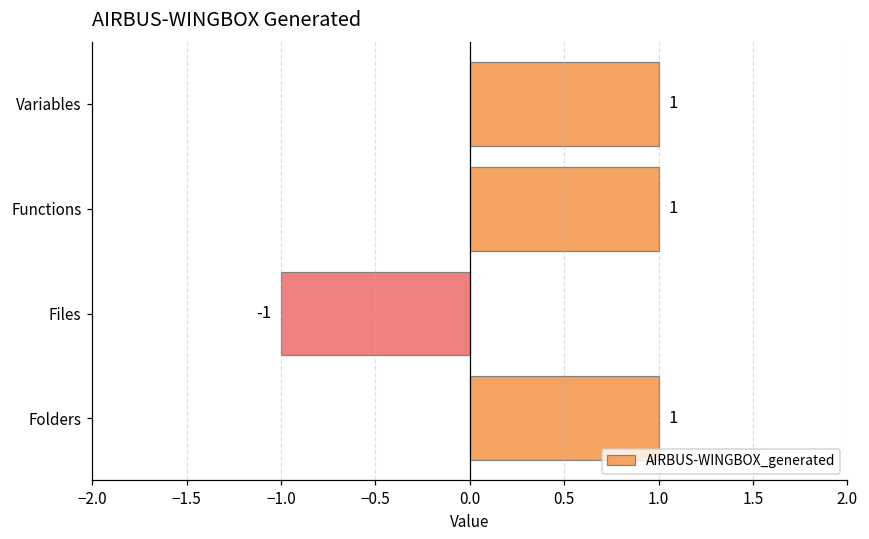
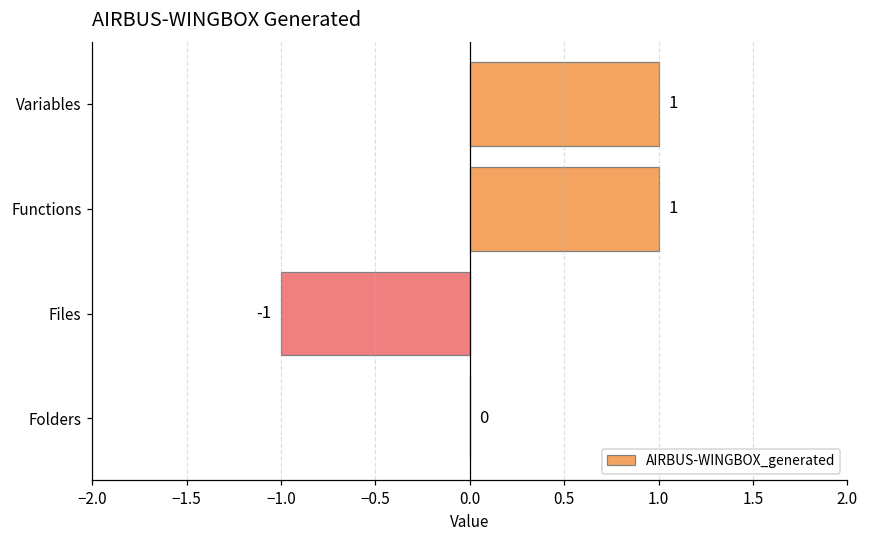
Folders: 1 -> 0
